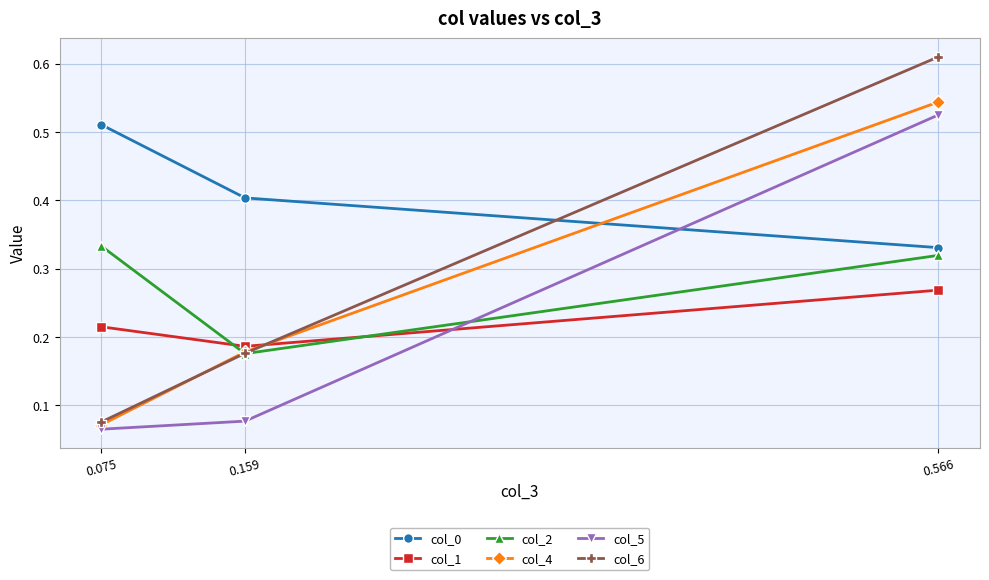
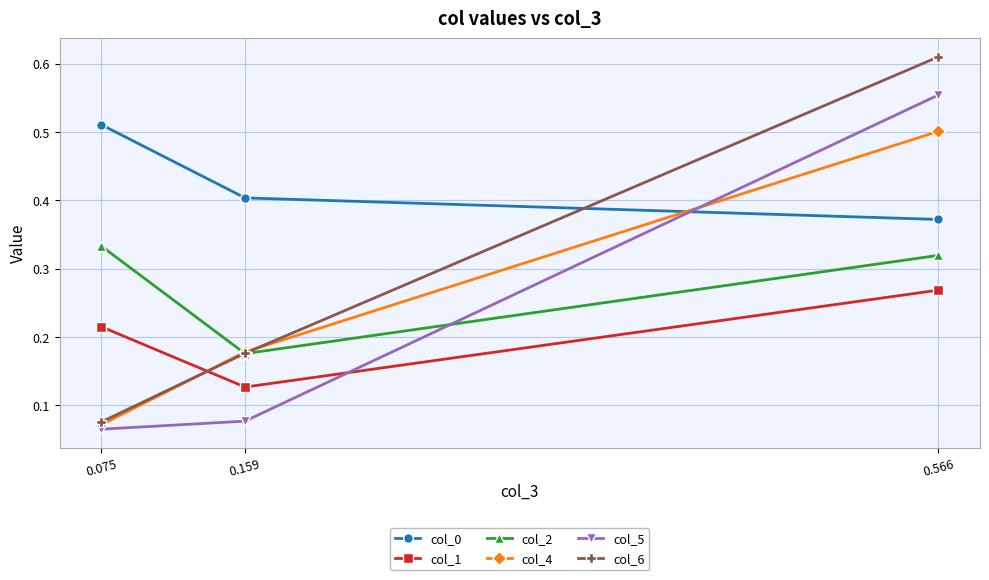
col_1, 0.159: 0.19 -> 0.13
col_0, 0.566: 0.33 -> 0.37
col_4, 0.566: 0.54 -> 0.50
col_5, 0.566: 0.53 -> 0.55
